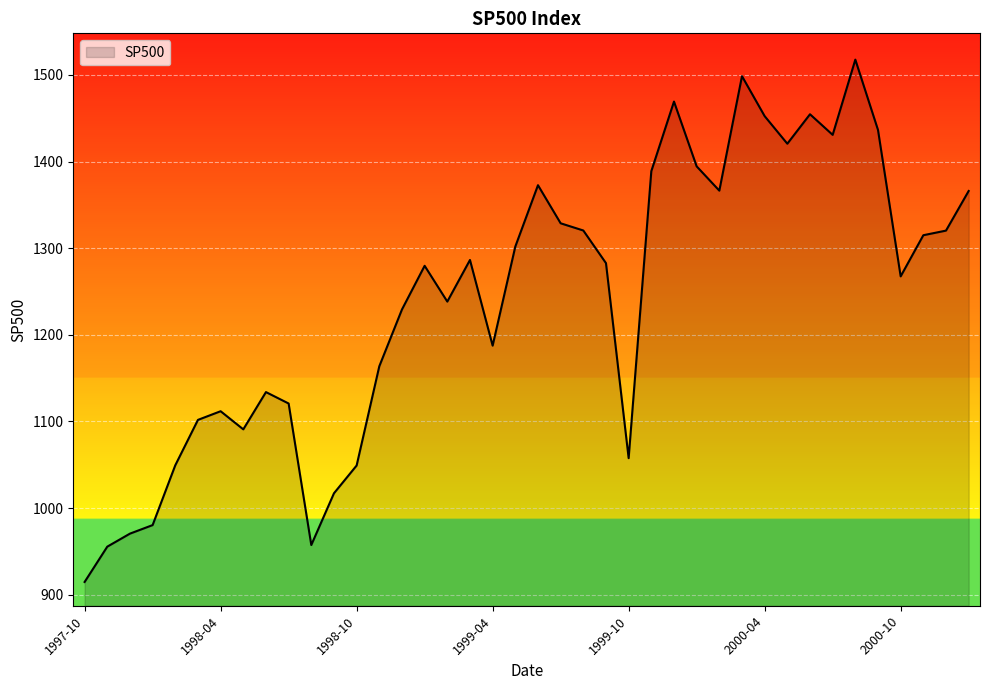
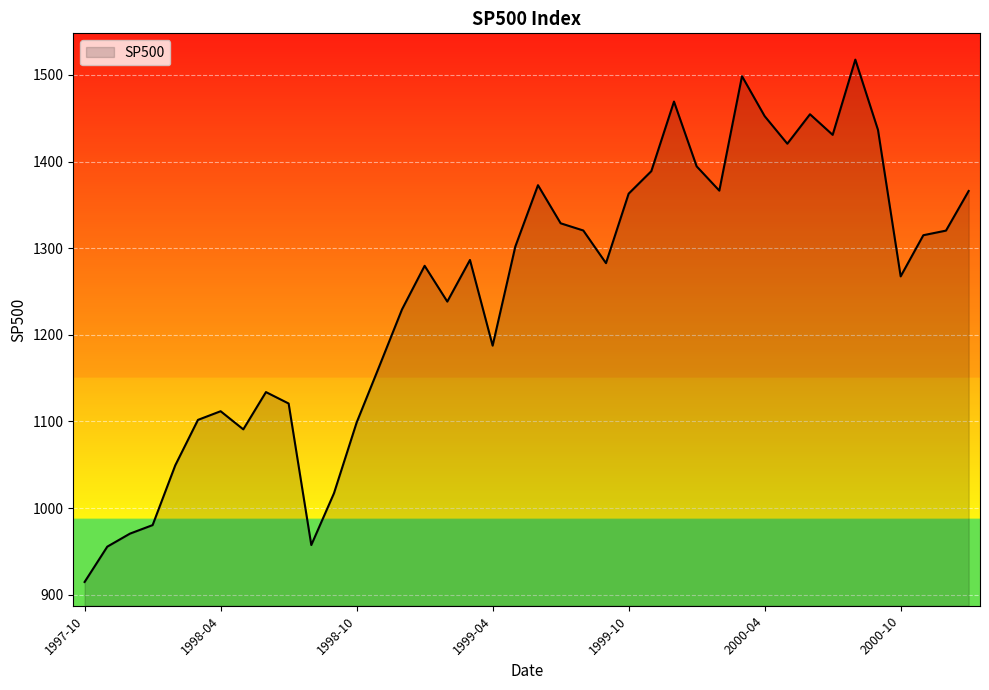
1998-10: 1050 -> 1100
1999-10: 1060 -> 1360
